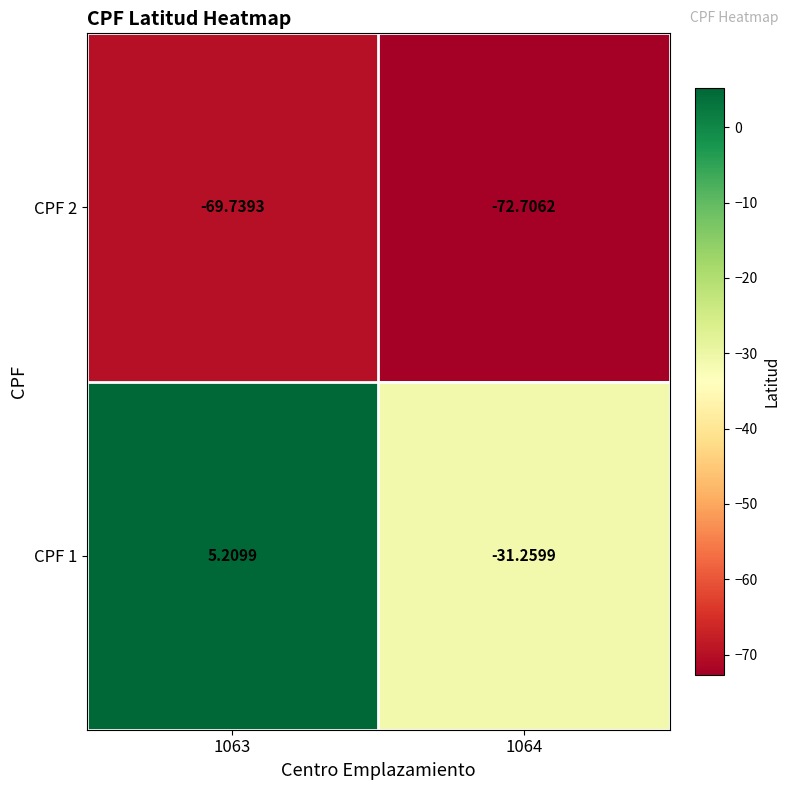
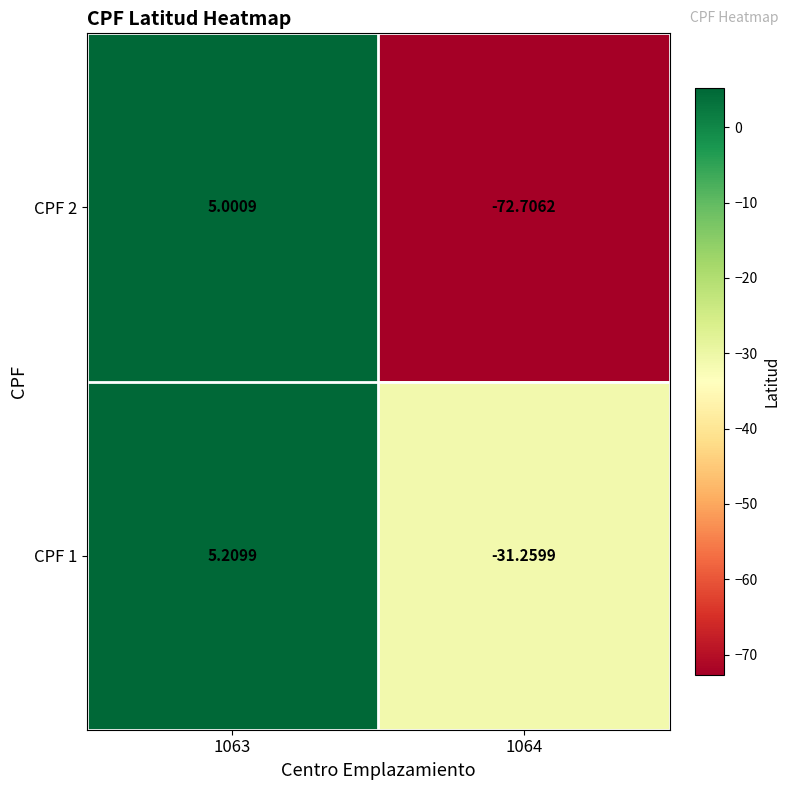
CPF 2, 1063: -69.7393 -> 5.0009
